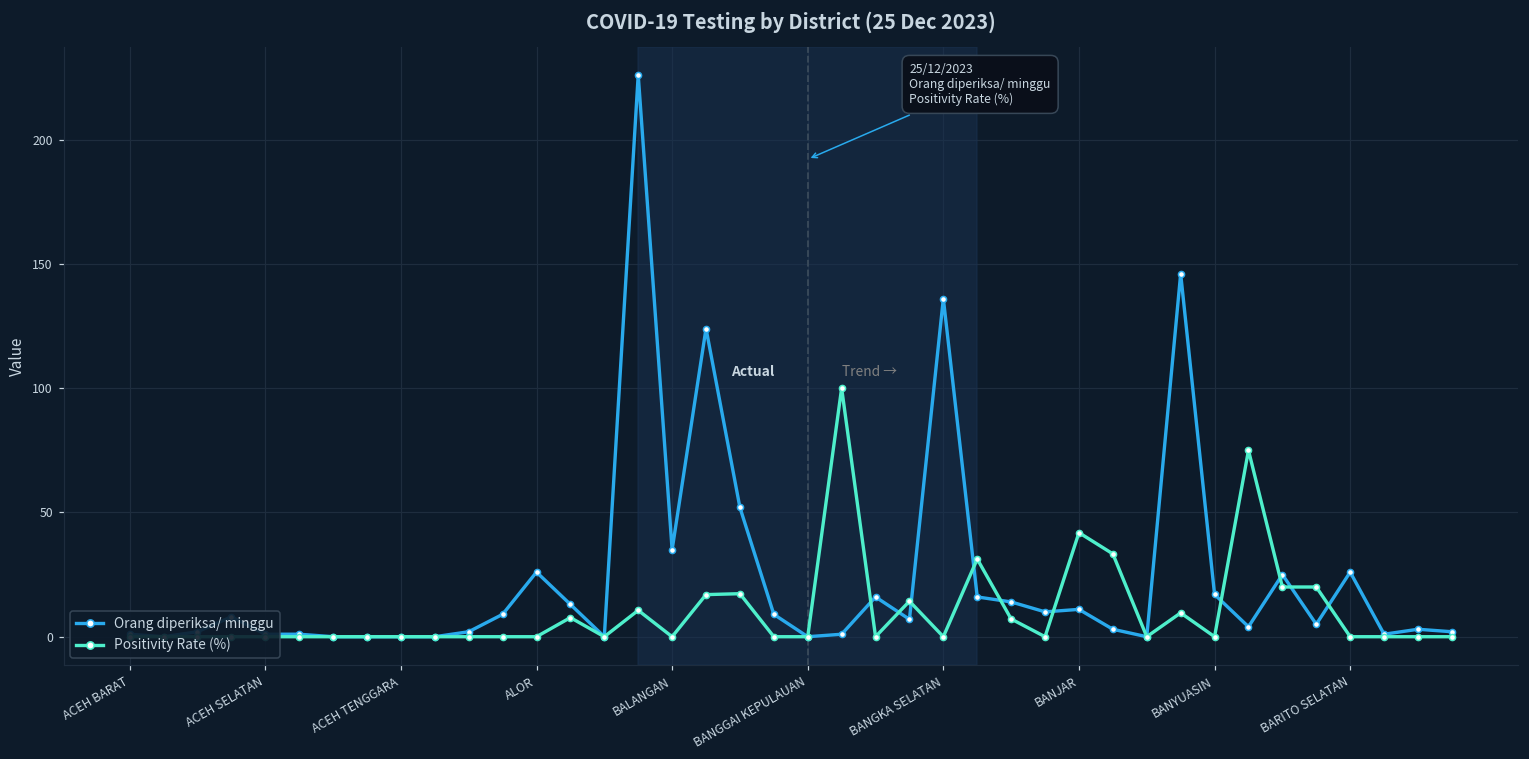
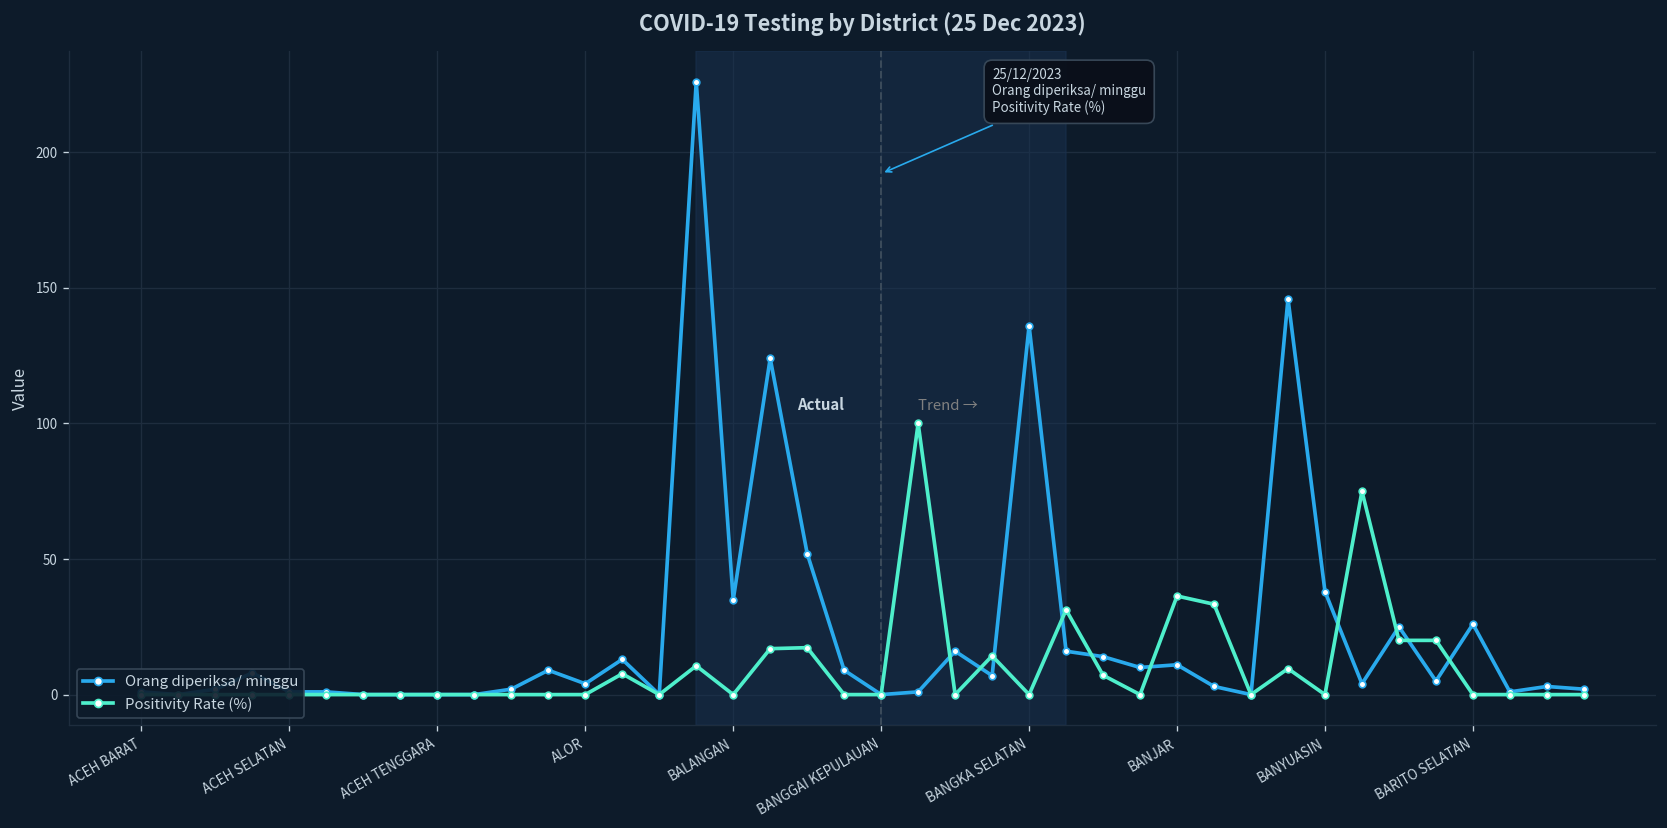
Orang diperiksa/ minggu, ALOR: 26 -> 4
Positivity Rate (%), BANJAR: 42 -> 36
Orang diperiksa/ minggu, BANYUASIN: 17 -> 38
